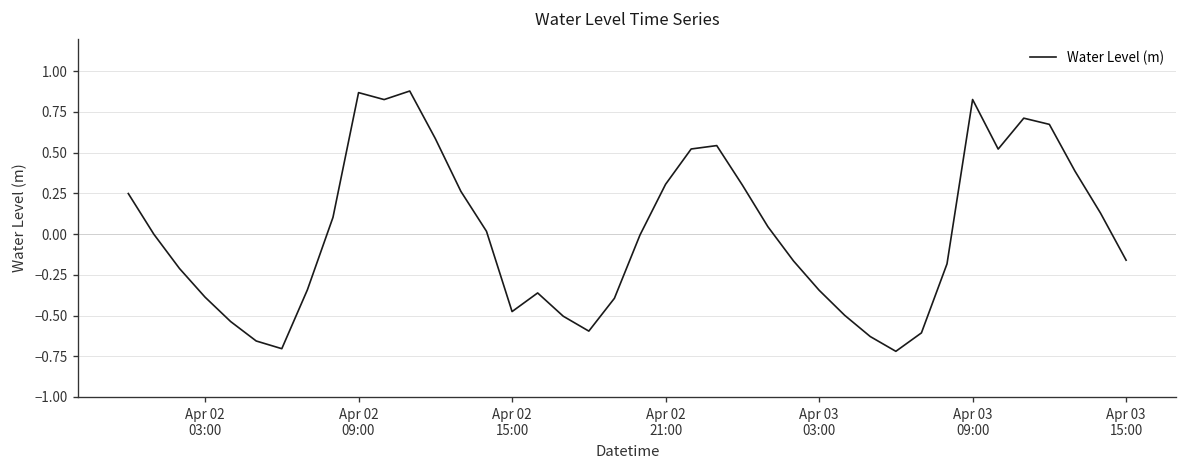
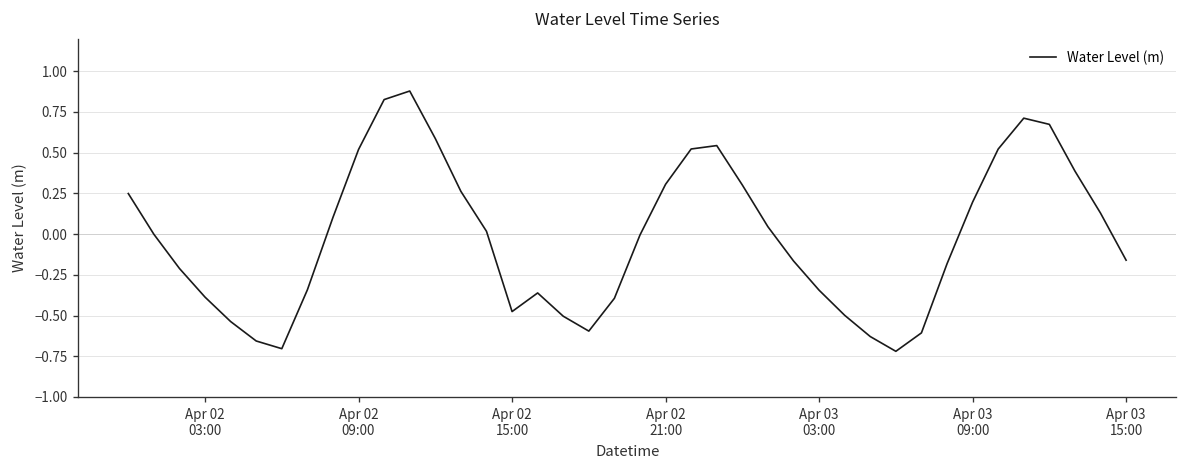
Apr 02 09:00: 0.87 -> 0.52
Apr 03 09:00: 0.83 -> 0.20
